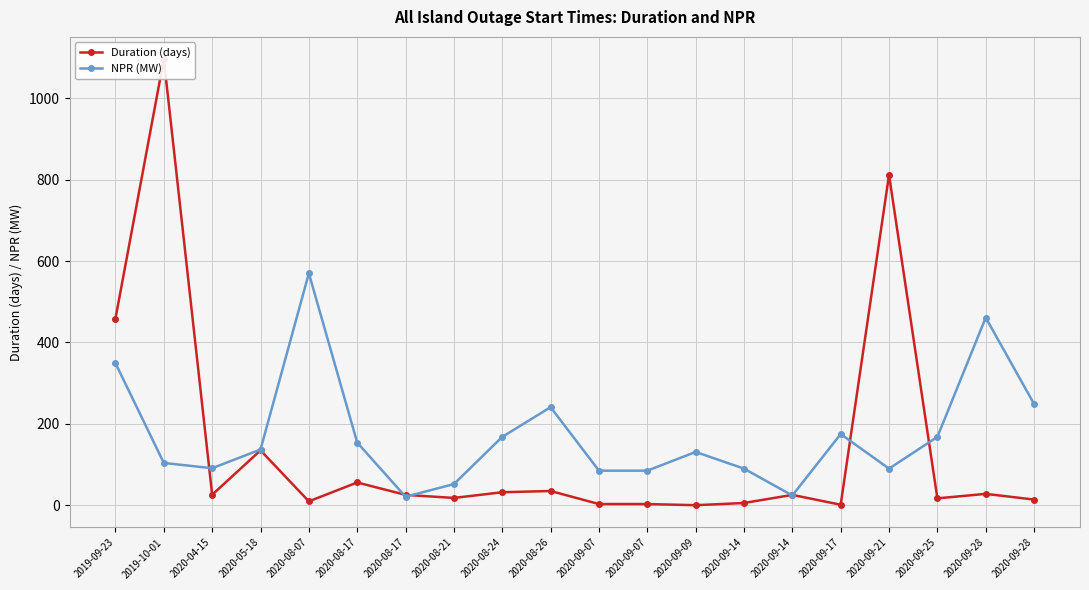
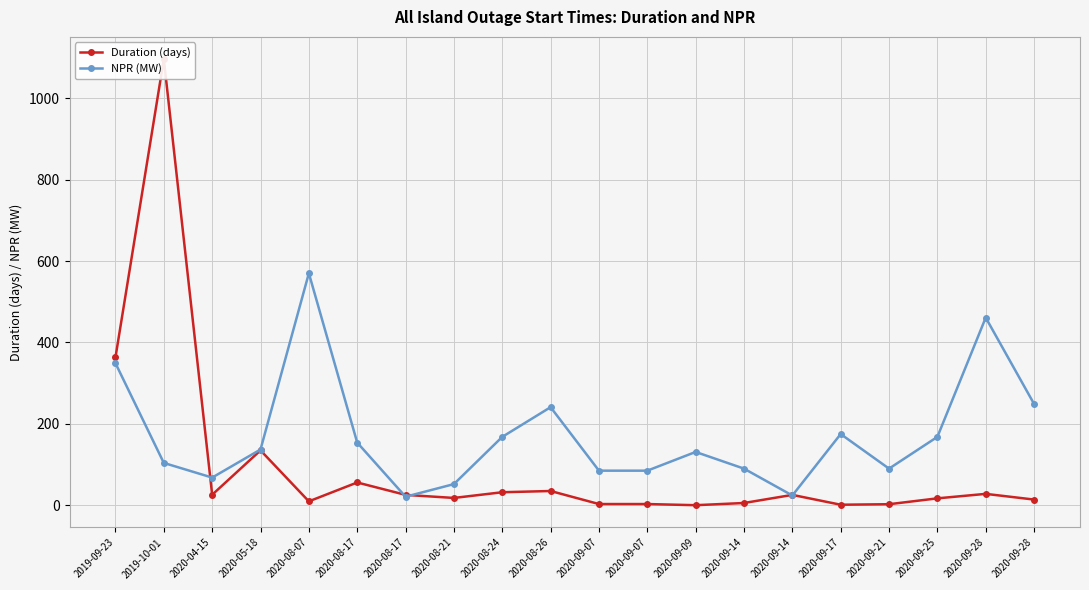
Duration (days), 2019-09-23: 460 -> 360
NPR (MW), 2020-04-15: 90 -> 70
Duration (days), 2020-09-21: 810 -> 0
